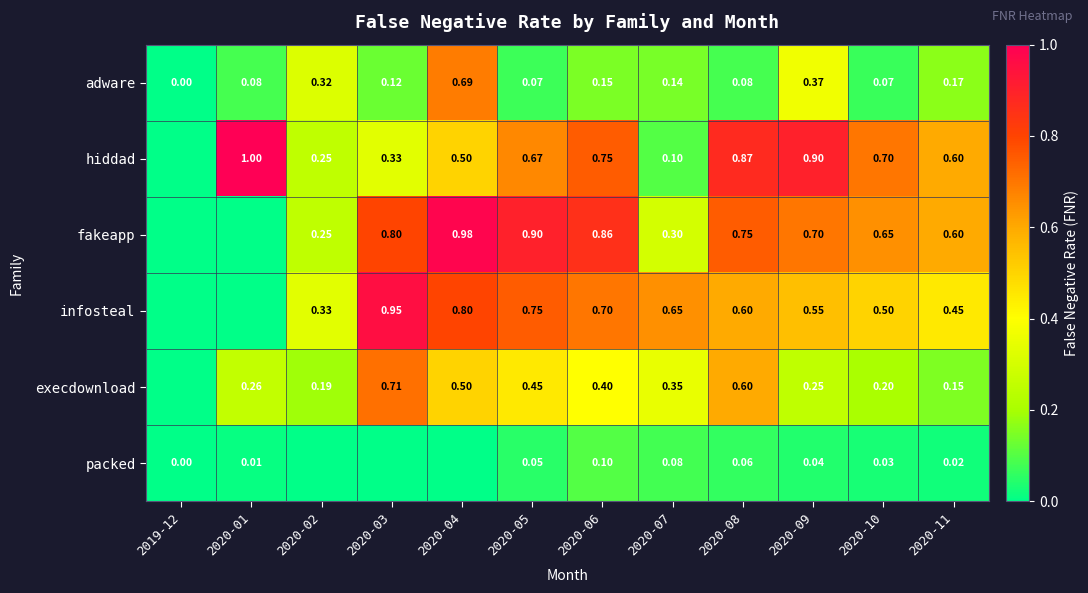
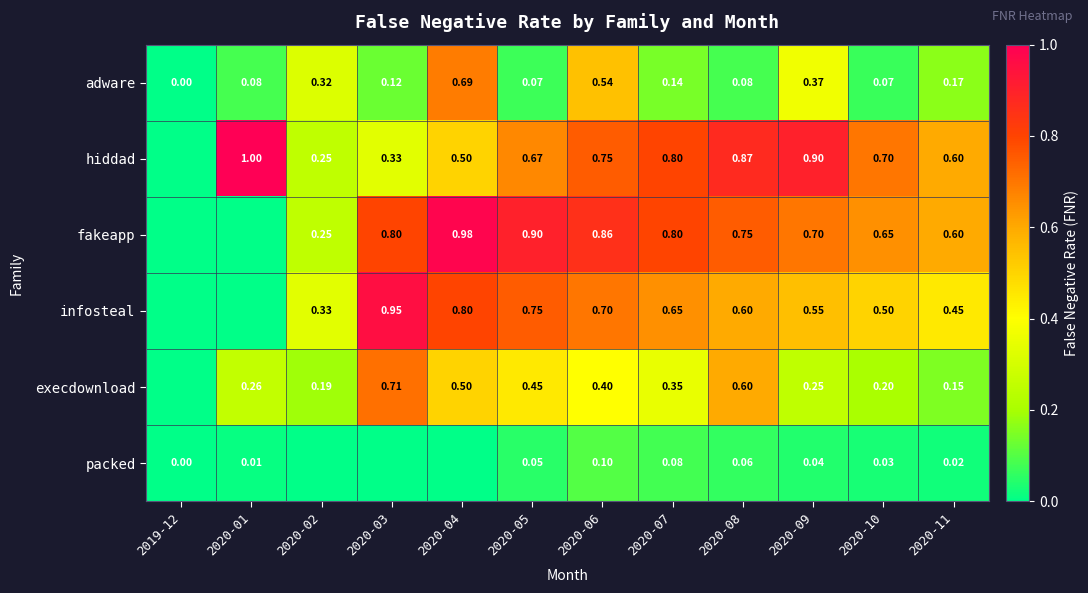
adware, 2020-06: 0.15 -> 0.54
hiddad, 2020-07: 0.10 -> 0.80
fakeapp, 2020-07: 0.30 -> 0.80
